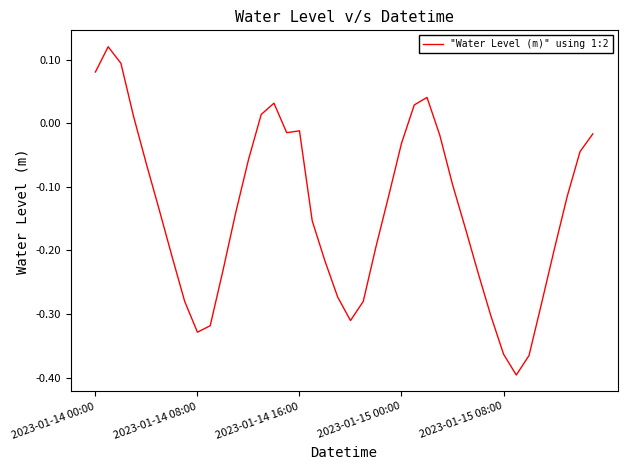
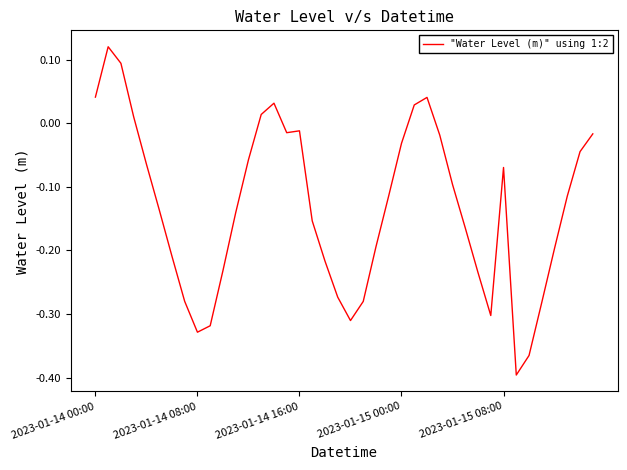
2023-01-14 00:00: 0.08 -> 0.04
2023-01-15 08:00: -0.36 -> -0.07
